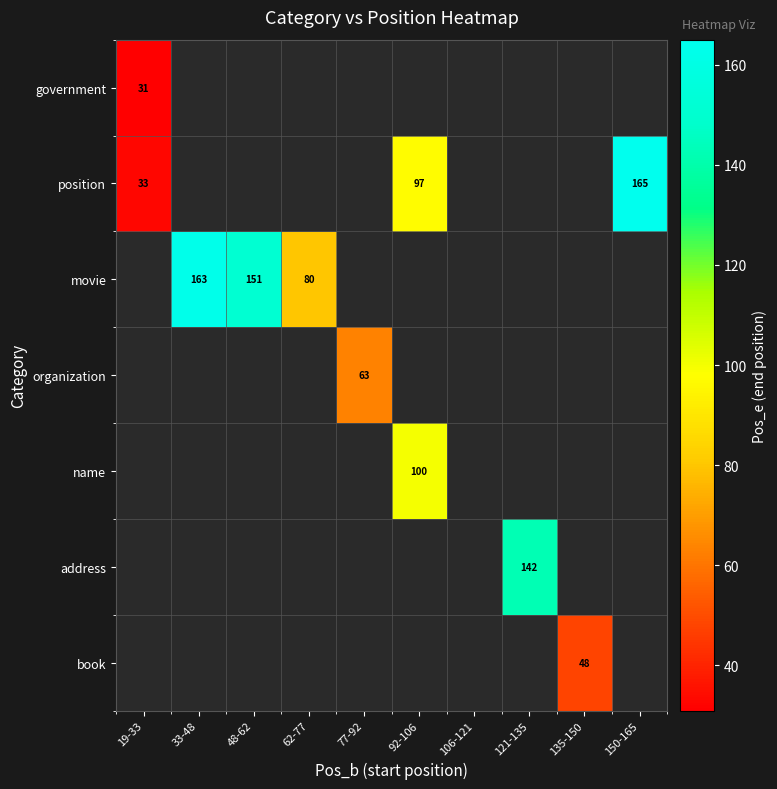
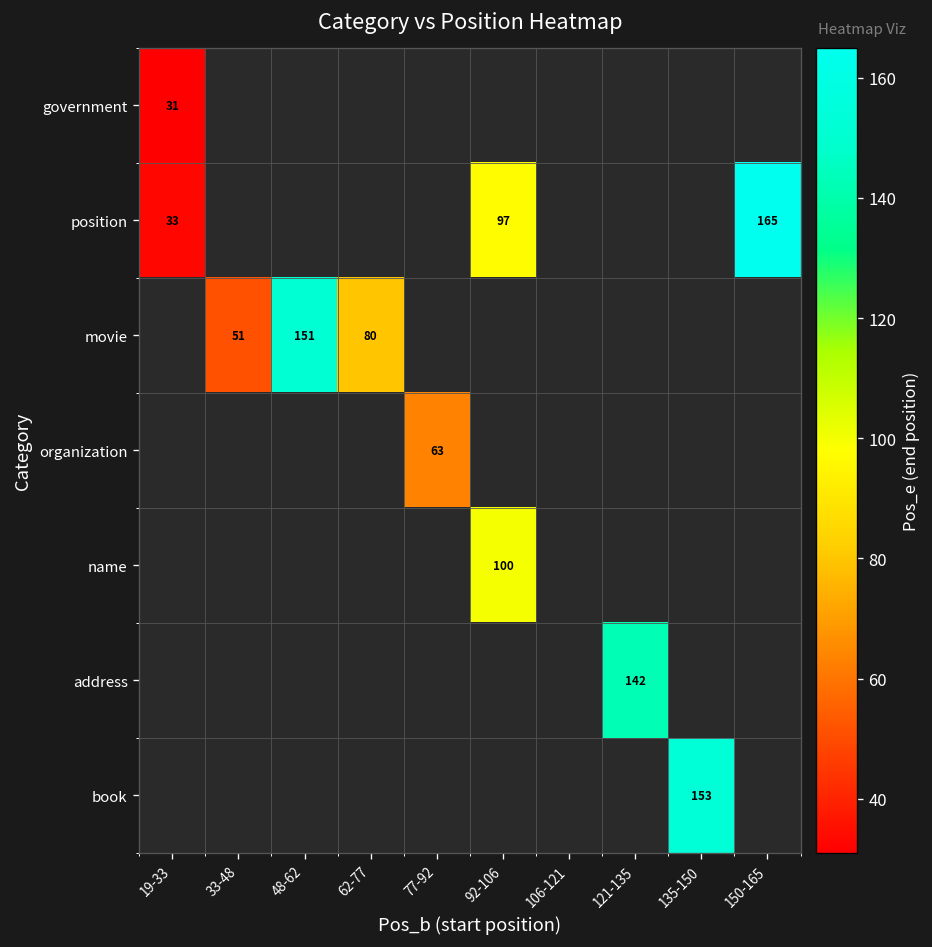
movie, 33-48: 163 -> 51
book, 135-150: 48 -> 153
